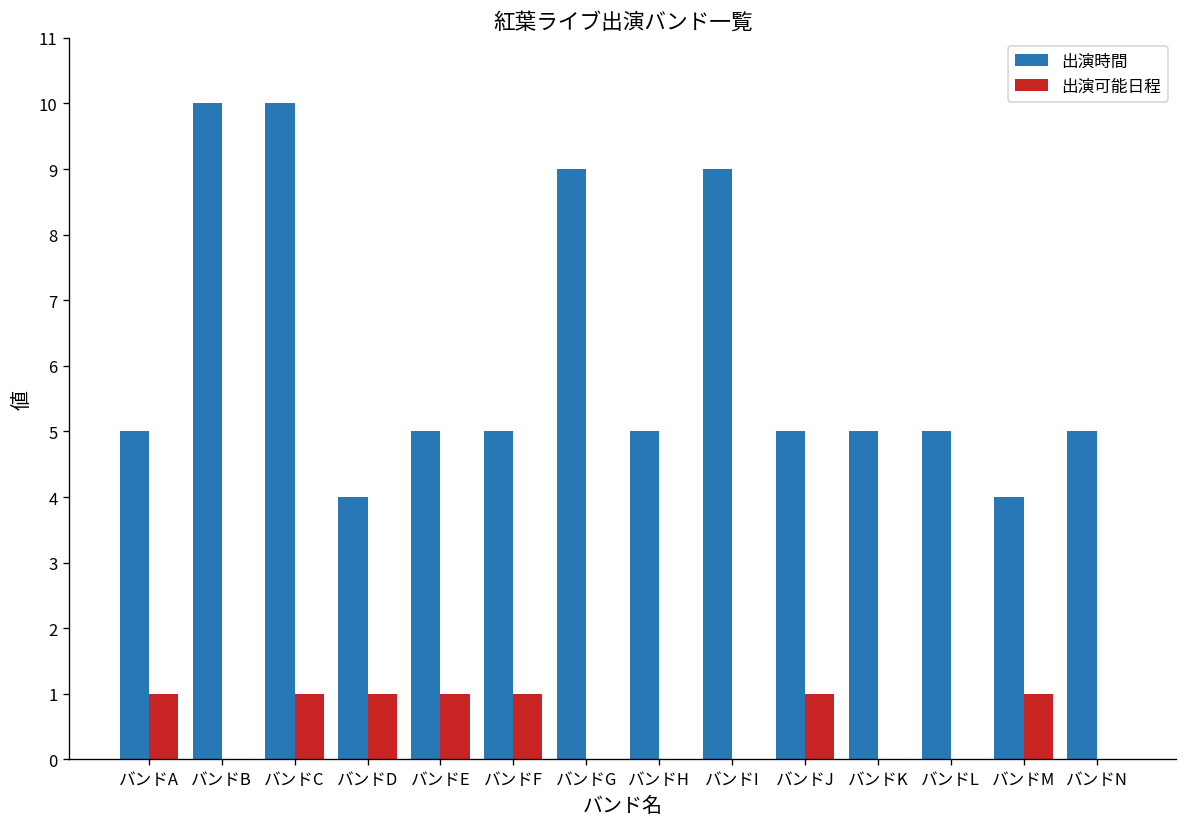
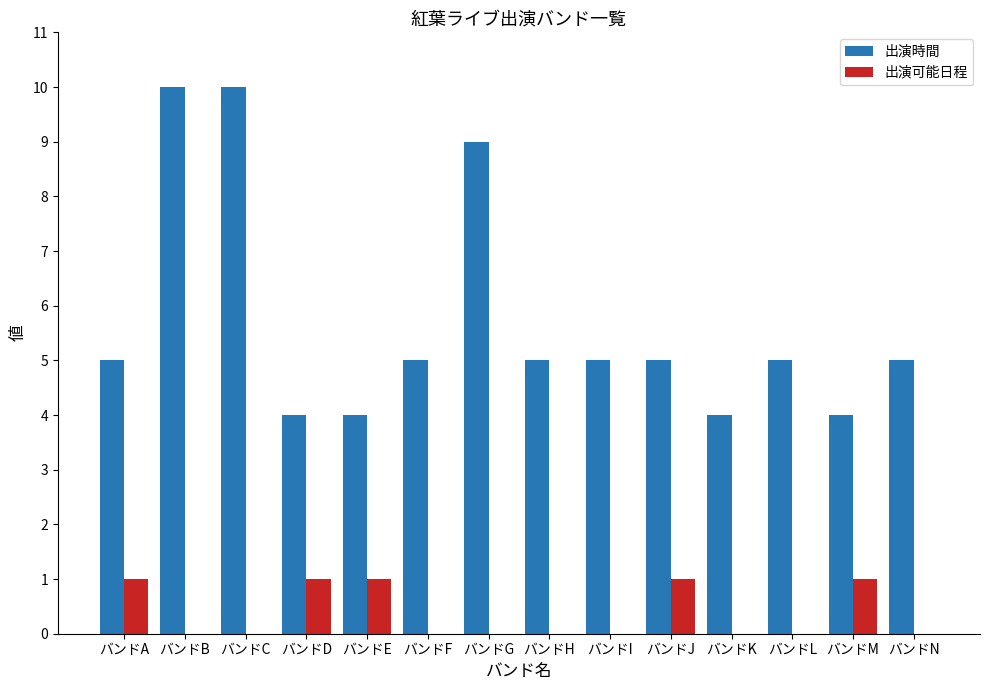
出演可能日程, バンドC: 1 -> 0
出演時間, バンドE: 5 -> 4
出演可能日程, バンドF: 1 -> 0
出演時間, バンドI: 9 -> 5
出演時間, バンドK: 5 -> 4
